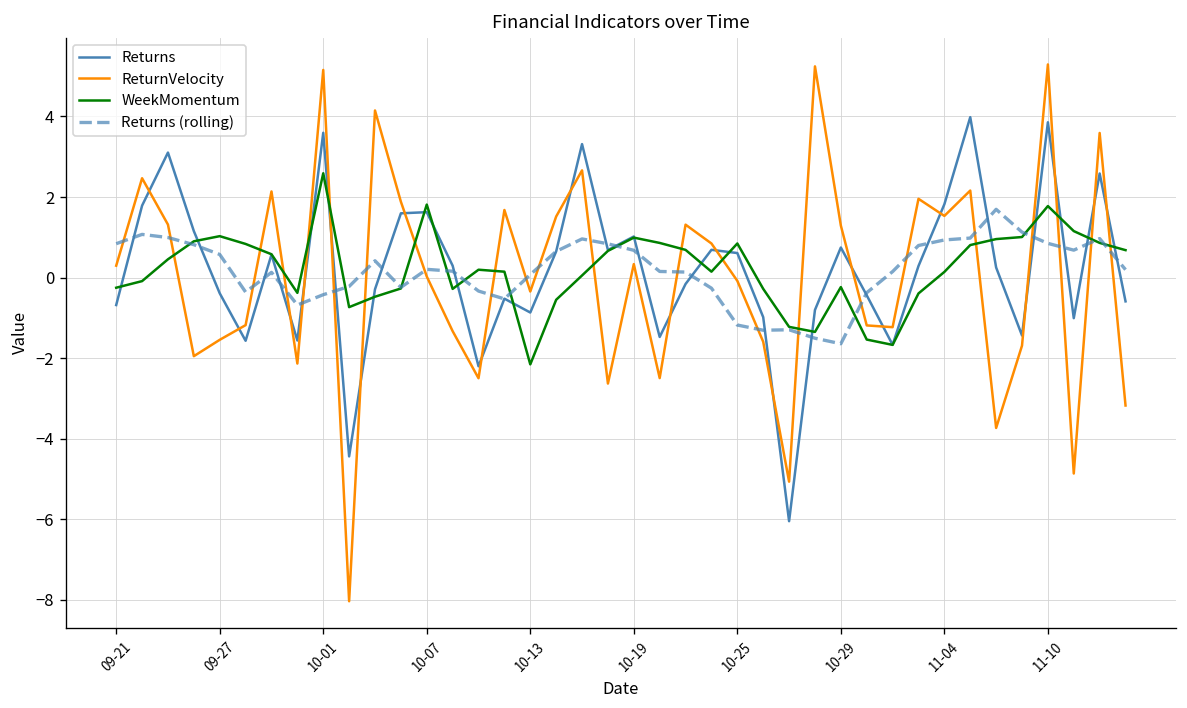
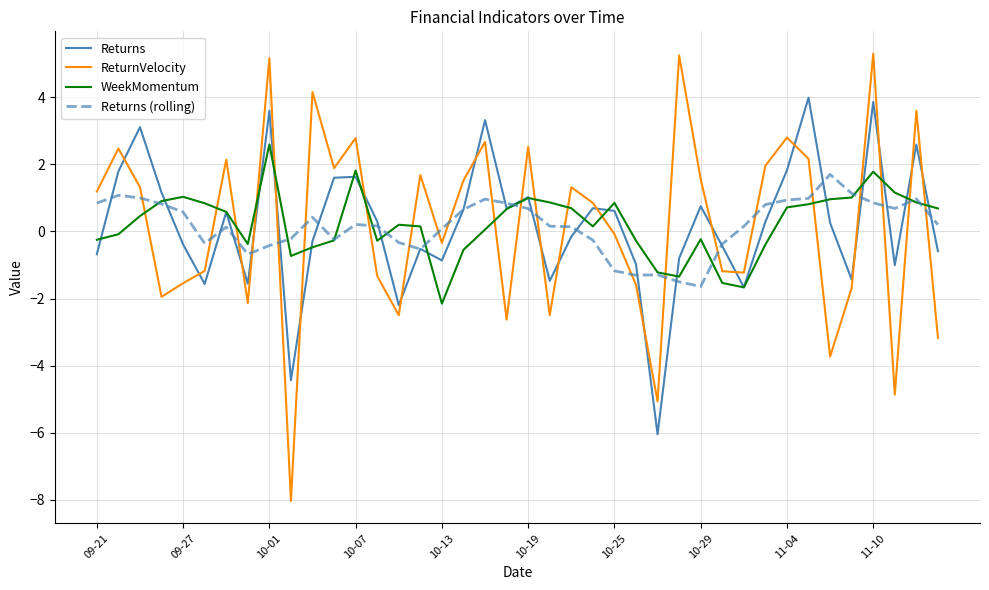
ReturnVelocity, 09-21: 0.3 -> 1.2
ReturnVelocity, 10-07: 0.0 -> 2.8
ReturnVelocity, 10-19: 0.3 -> 2.5
ReturnVelocity, 10-29: 1.3 -> 1.5
ReturnVelocity, 11-04: 1.5 -> 2.8
WeekMomentum, 11-04: 0.1 -> 0.7
